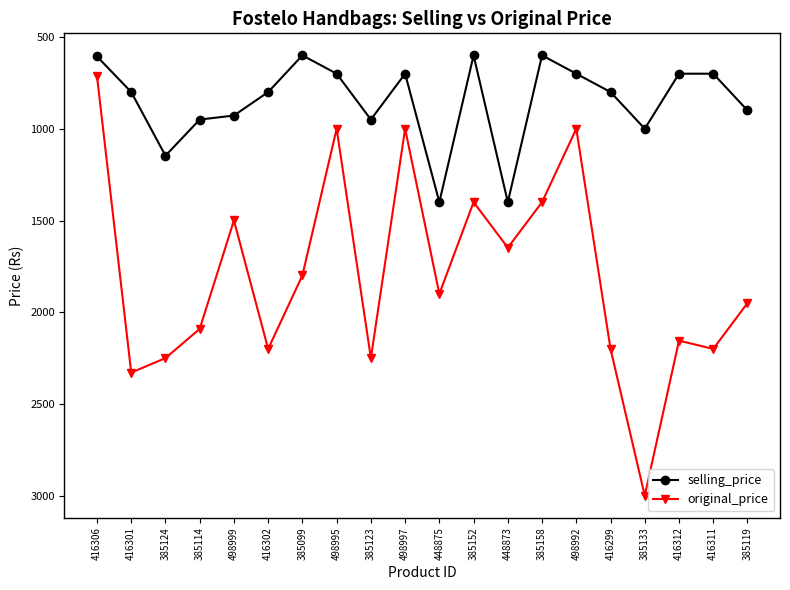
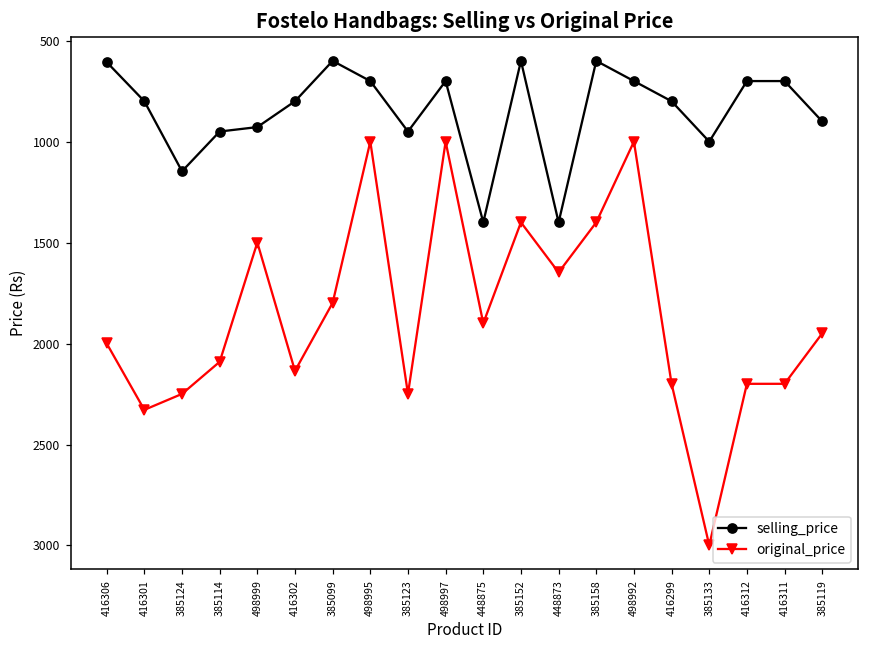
original_price, 416306: 710 -> 2000
original_price, 416302: 2200 -> 2140
original_price, 416312: 2150 -> 2200
